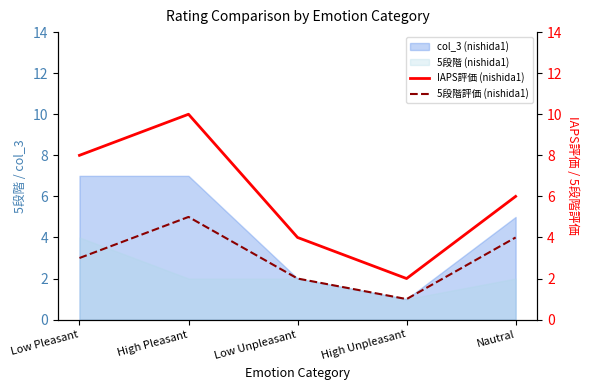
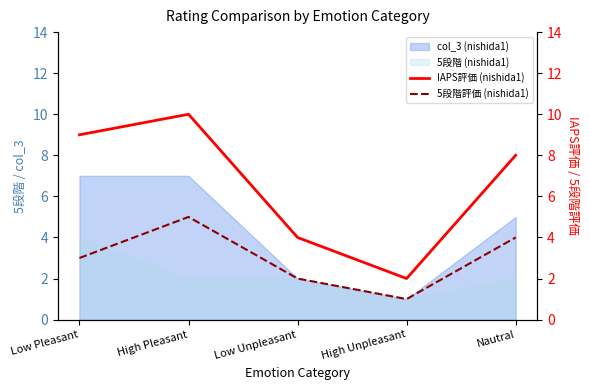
IAPS評価 (nishida1), Low Pleasant: 8 -> 9
IAPS評価 (nishida1), Nautral: 6 -> 8
